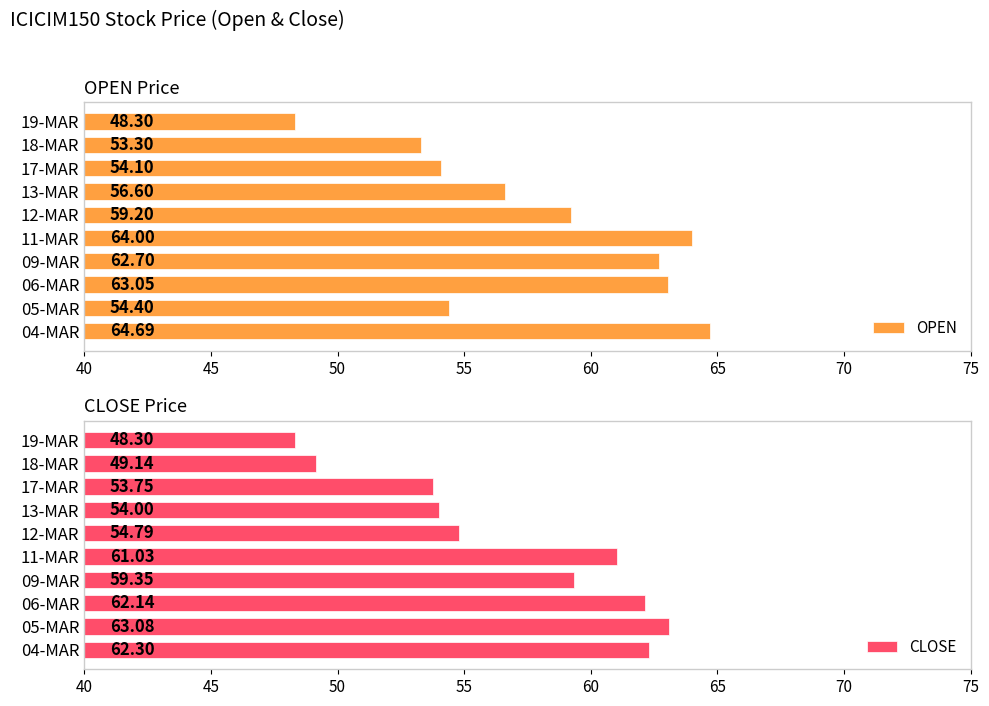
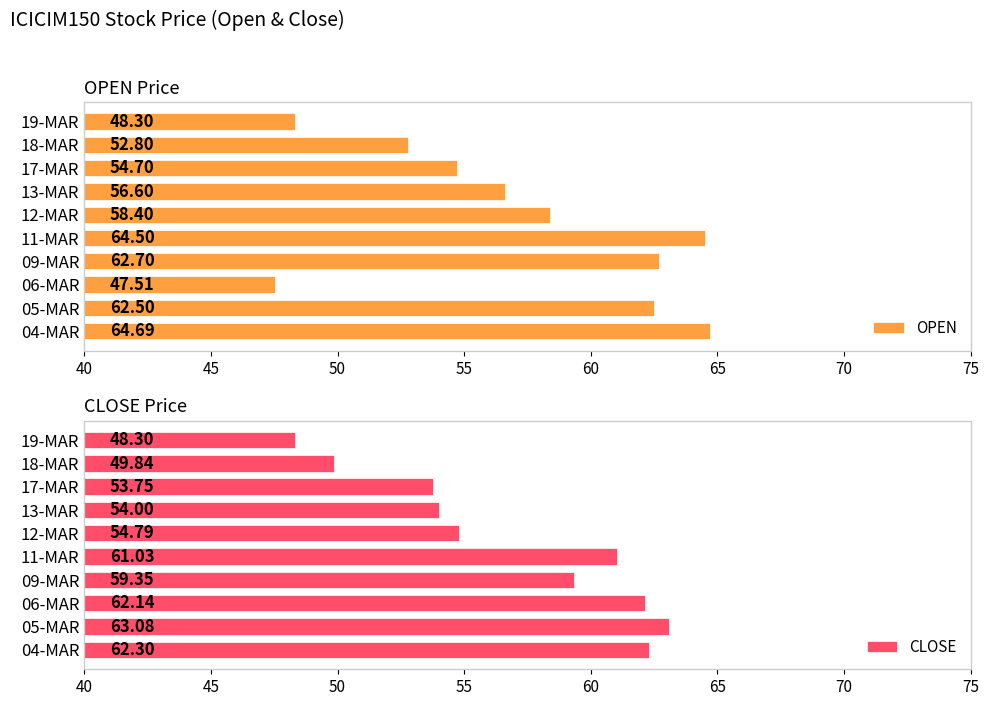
OPEN Price, 18-MAR: 53.30 -> 52.80
OPEN Price, 17-MAR: 54.10 -> 54.70
OPEN Price, 12-MAR: 59.20 -> 58.40
OPEN Price, 11-MAR: 64.00 -> 64.50
OPEN Price, 06-MAR: 63.05 -> 47.51
OPEN Price, 05-MAR: 54.40 -> 62.50
CLOSE Price, 18-MAR: 49.14 -> 49.84
